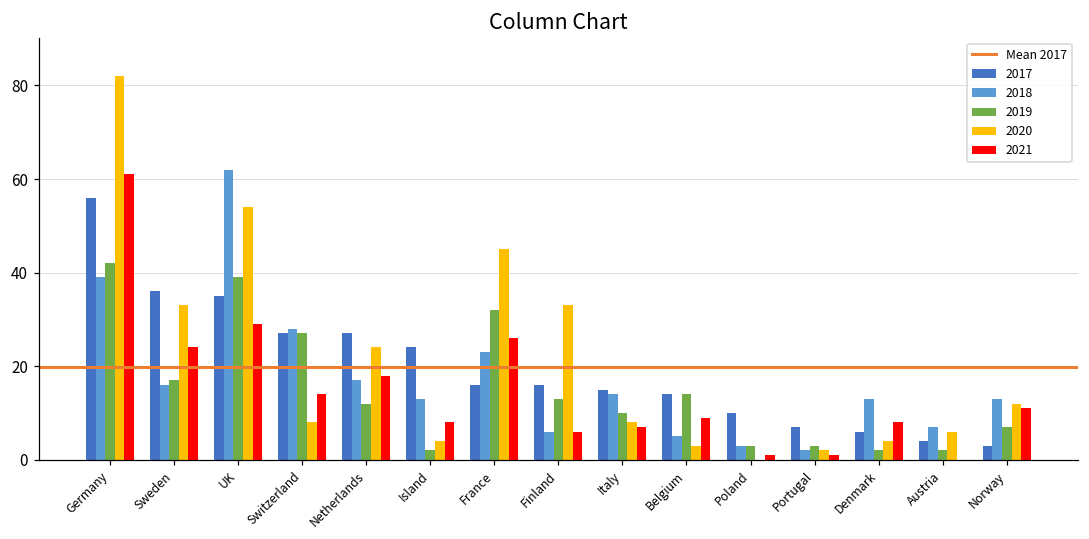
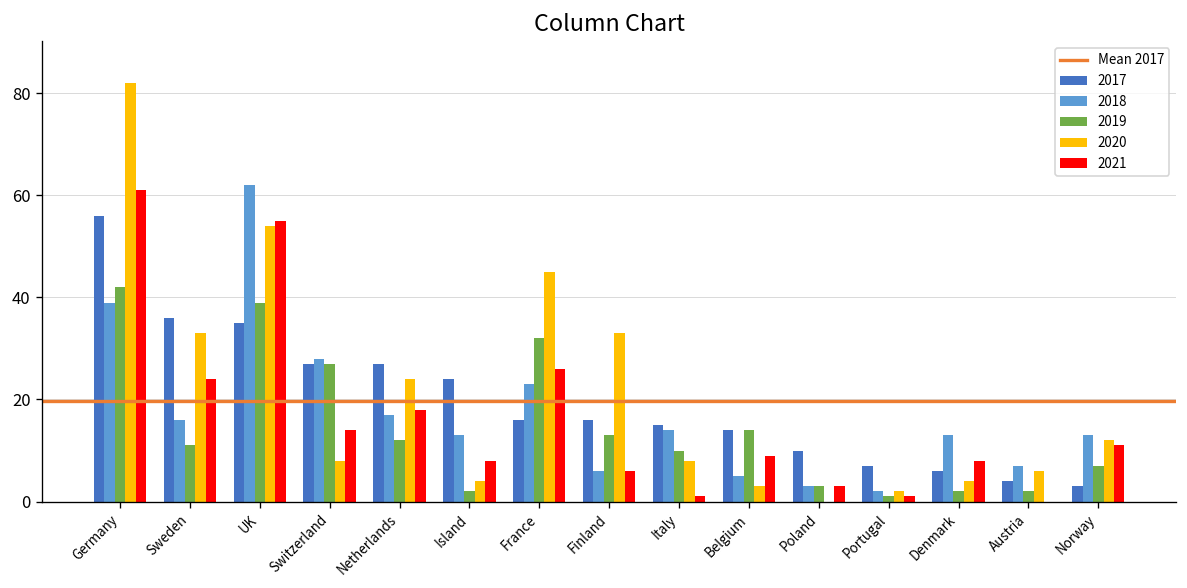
2019, Sweden: 17 -> 11
2021, UK: 29 -> 55
2021, Italy: 7 -> 1
2021, Poland: 1 -> 3
2019, Portugal: 3 -> 1
